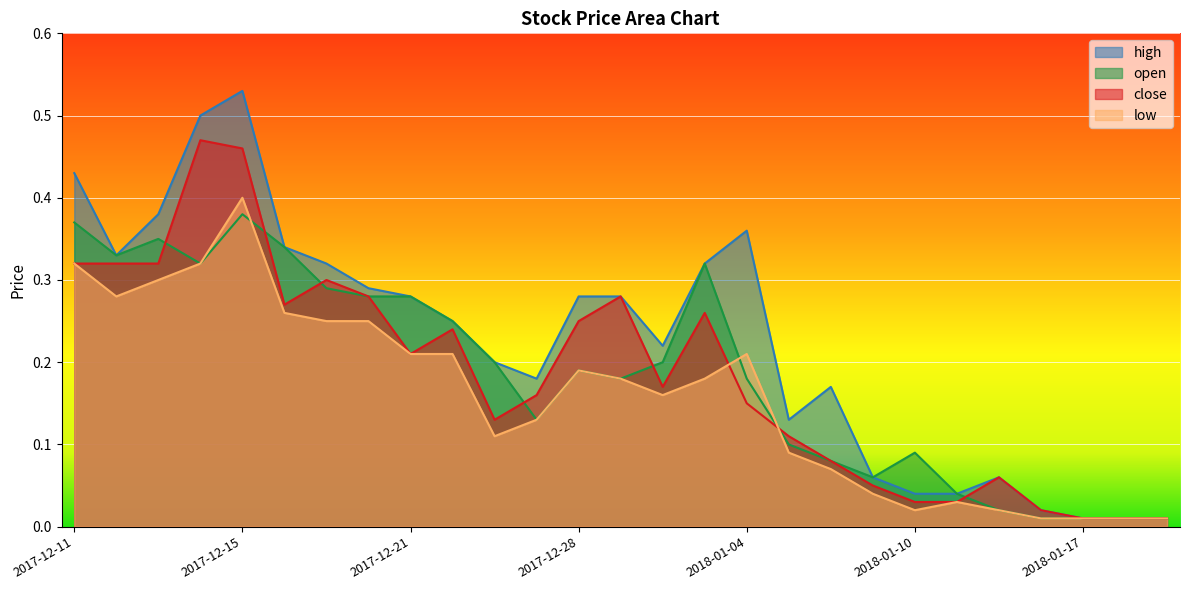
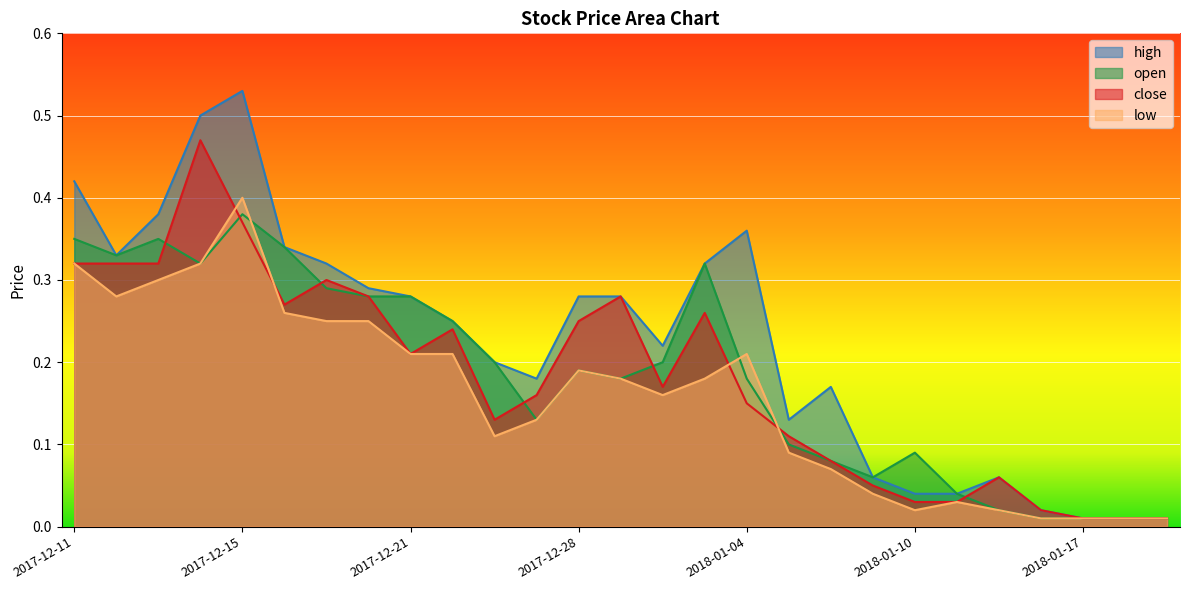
high, 2017-12-11: 0.43 -> 0.42
open, 2017-12-11: 0.37 -> 0.35
close, 2017-12-15: 0.46 -> 0.37
